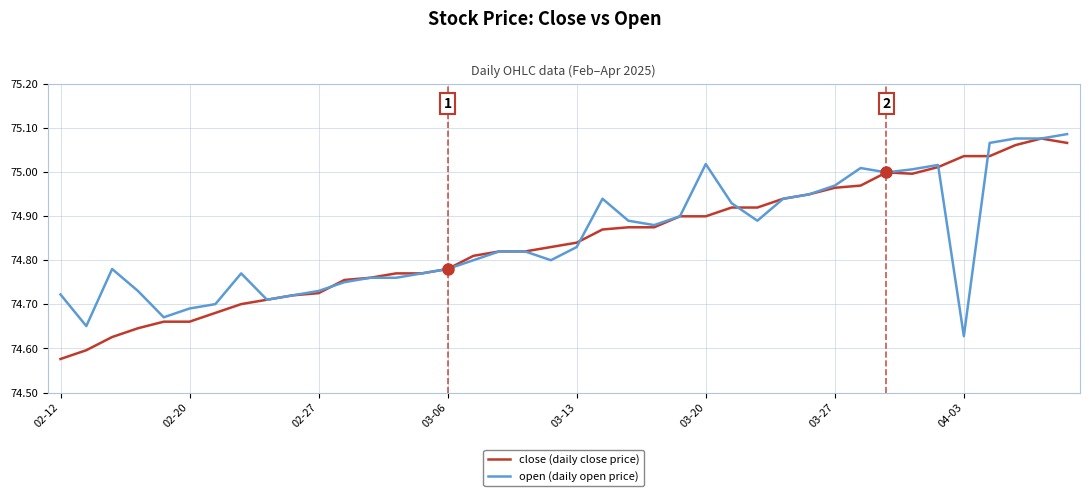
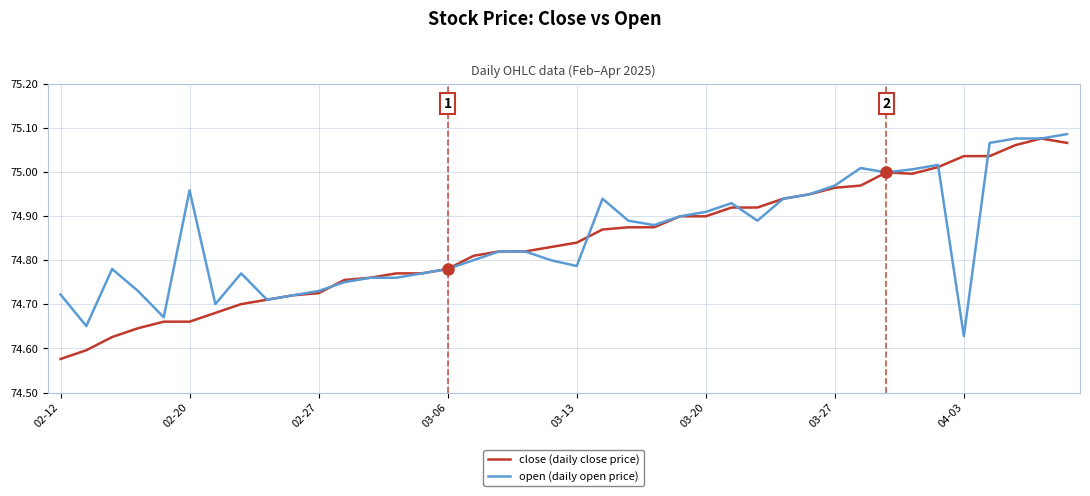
open (daily open price), 02-20: 74.69 -> 74.96
open (daily open price), 03-13: 74.83 -> 74.79
open (daily open price), 03-20: 75.02 -> 74.91
